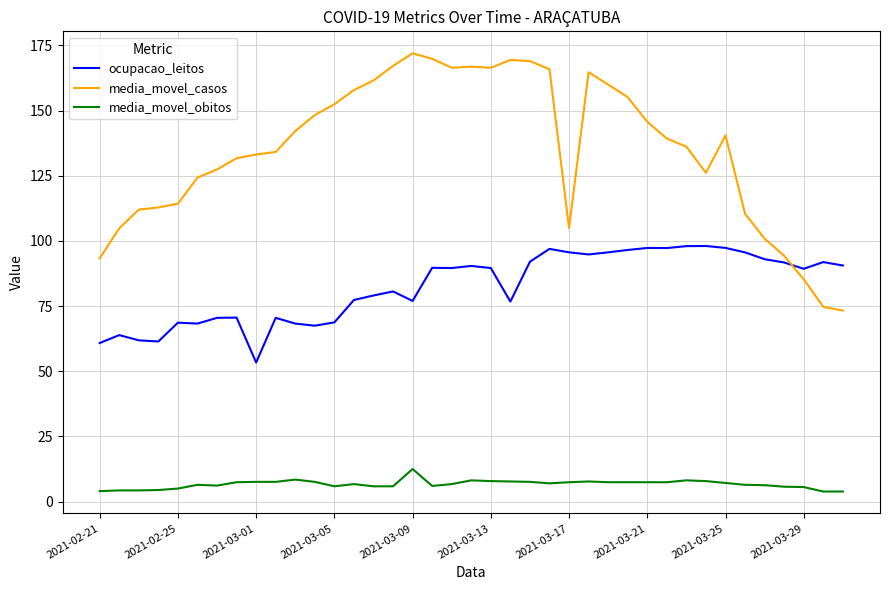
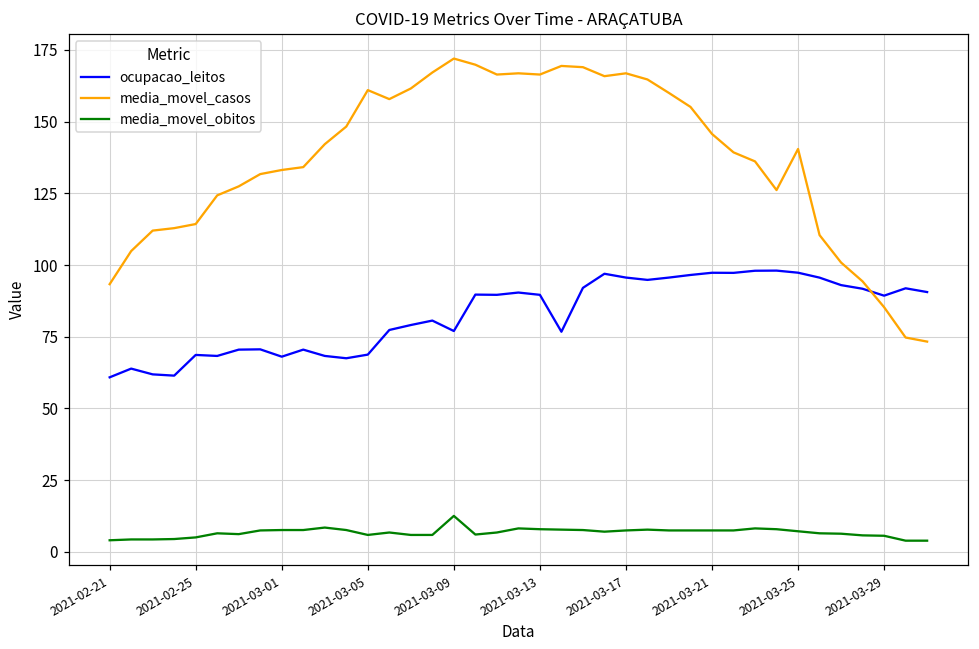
ocupacao_leitos, 2021-03-01: 53 -> 68
media_movel_casos, 2021-03-05: 152 -> 161
media_movel_casos, 2021-03-17: 105 -> 167
